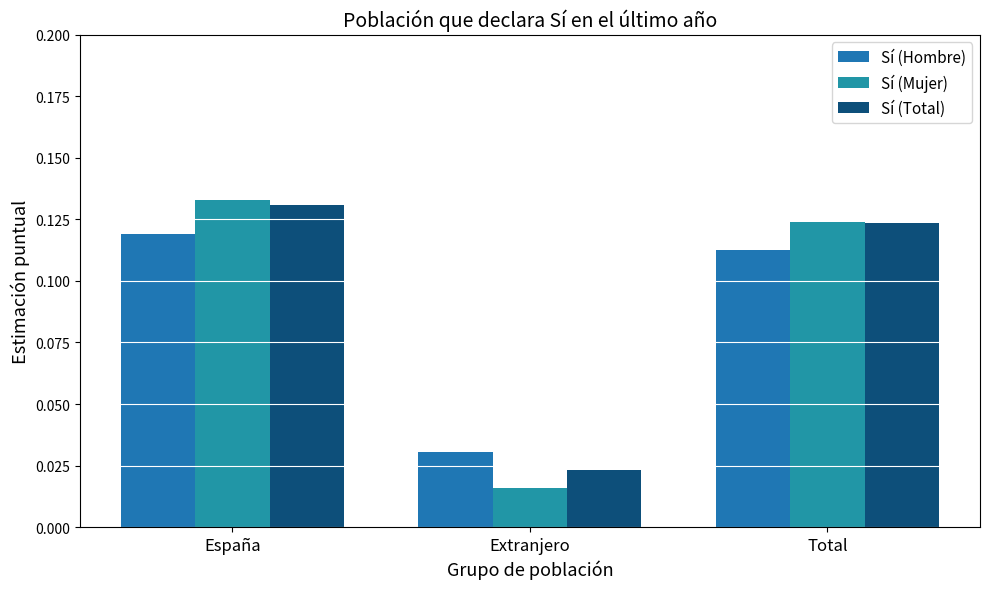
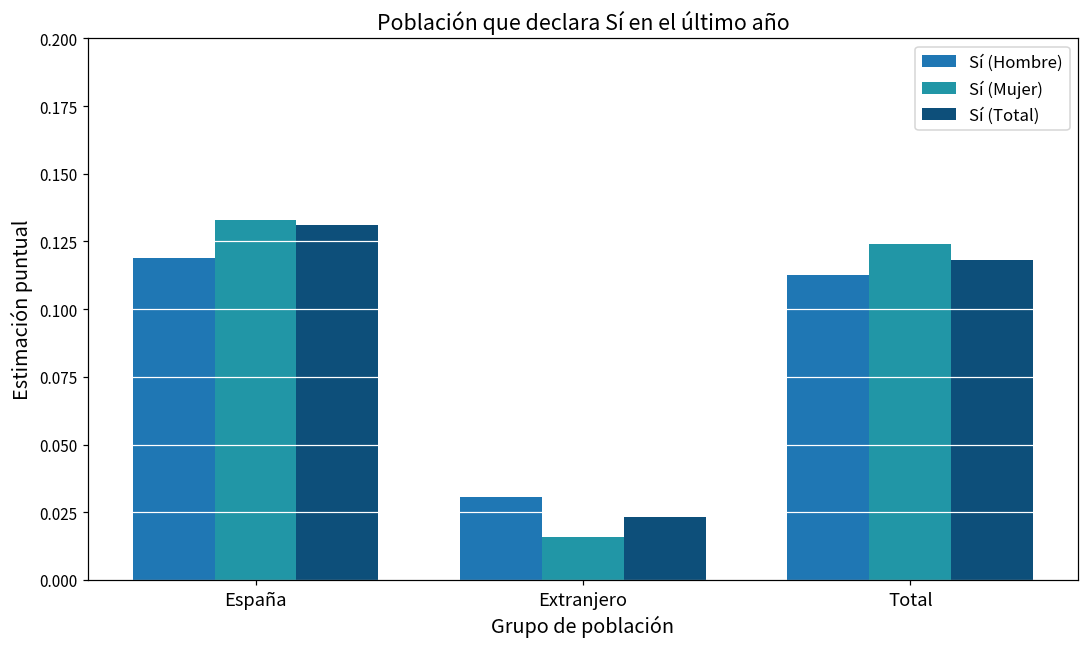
Sí (Total), Total: 0.123 -> 0.118
